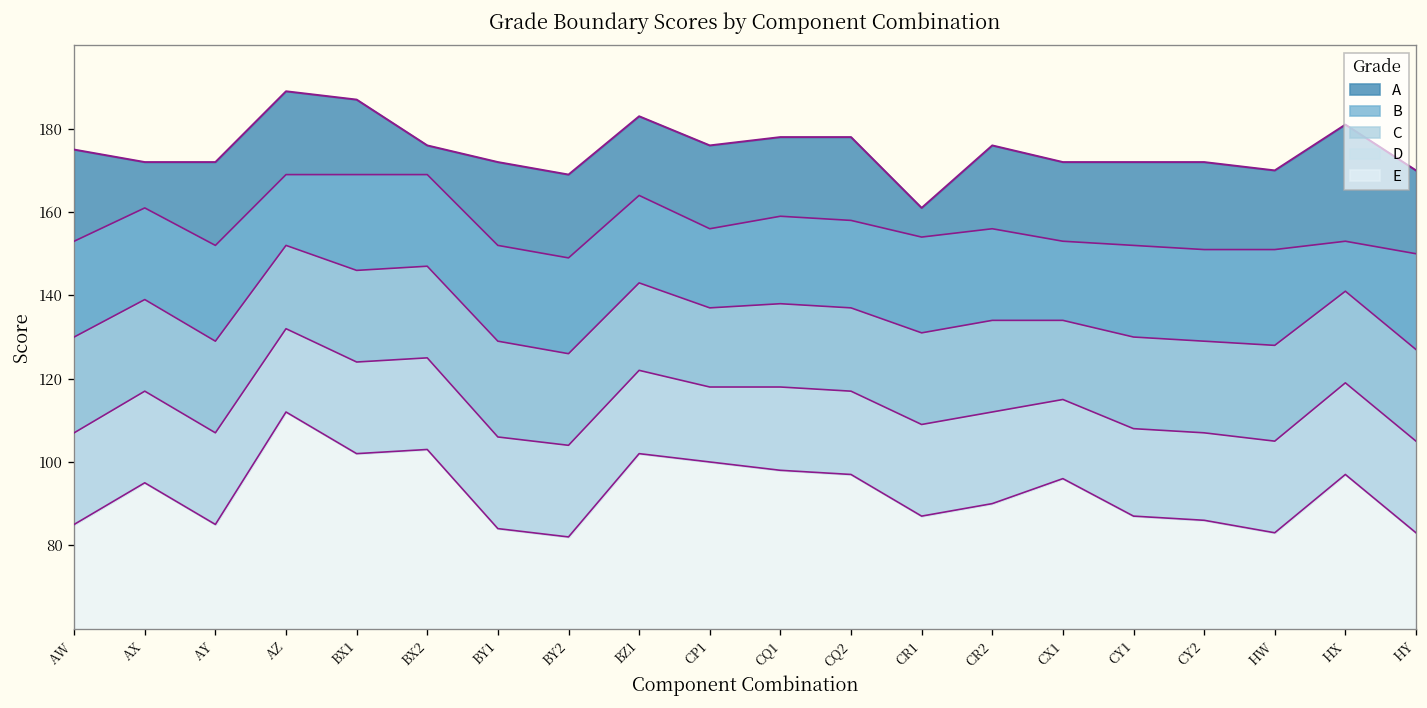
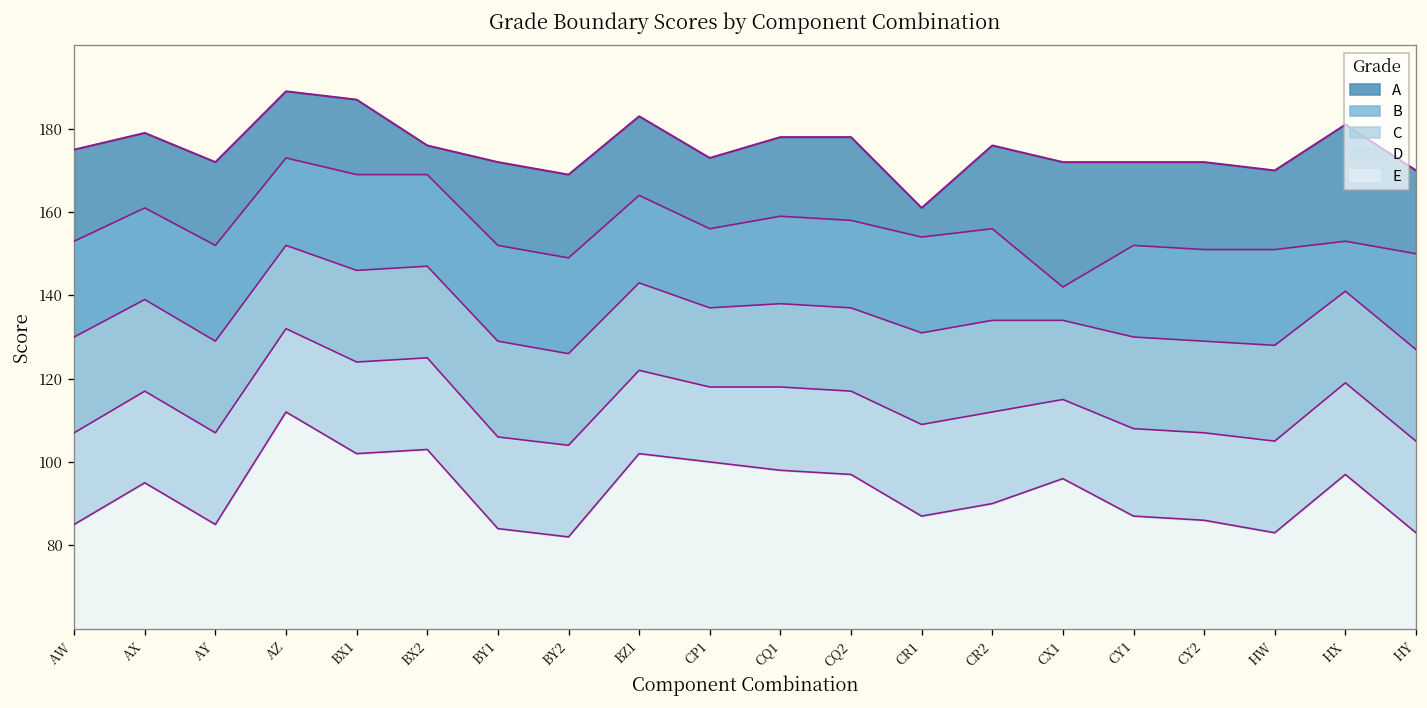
A, AX: 172 -> 179
B, AZ: 169 -> 173
A, CP1: 176 -> 173
B, CX1: 153 -> 142
